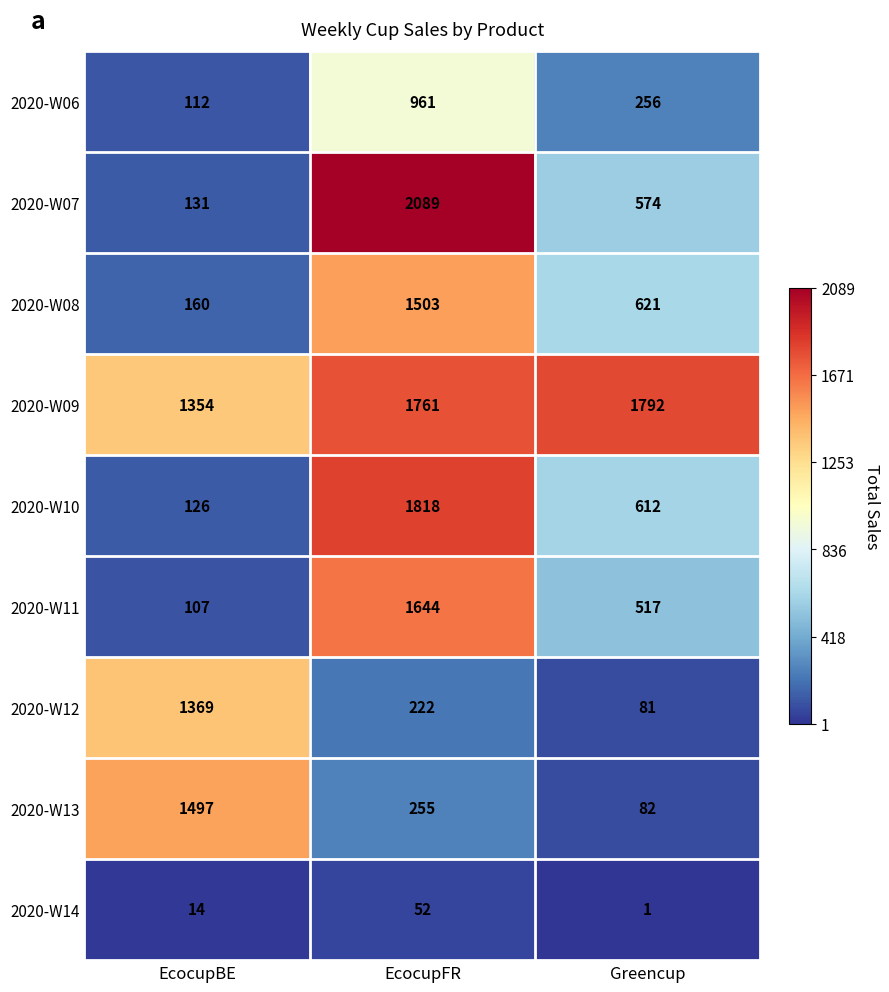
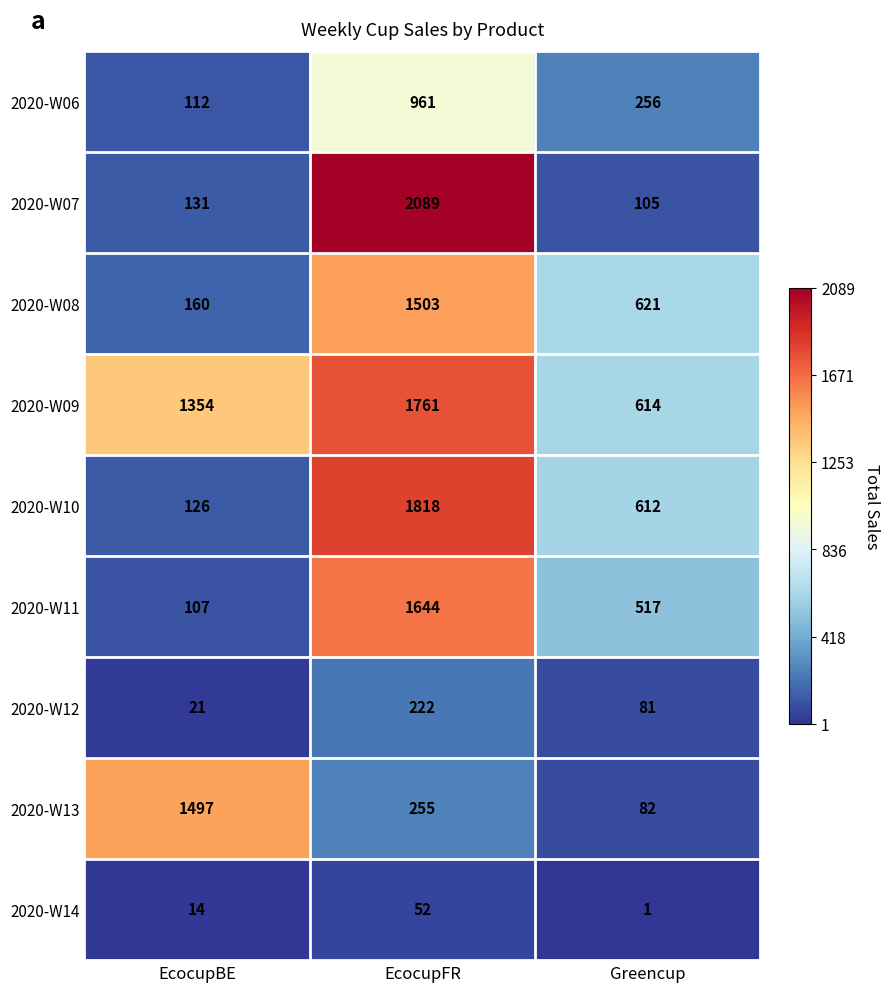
2020-W07, Greencup: 574 -> 105
2020-W09, Greencup: 1792 -> 614
2020-W12, EcocupBE: 1369 -> 21
